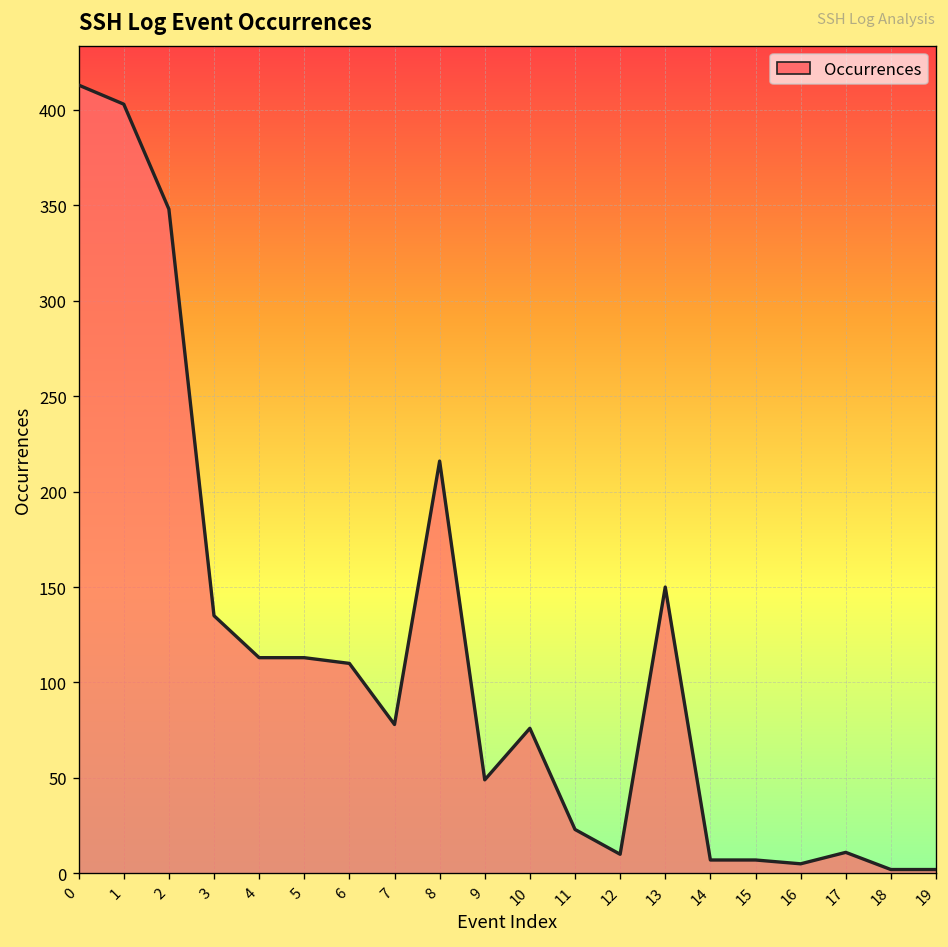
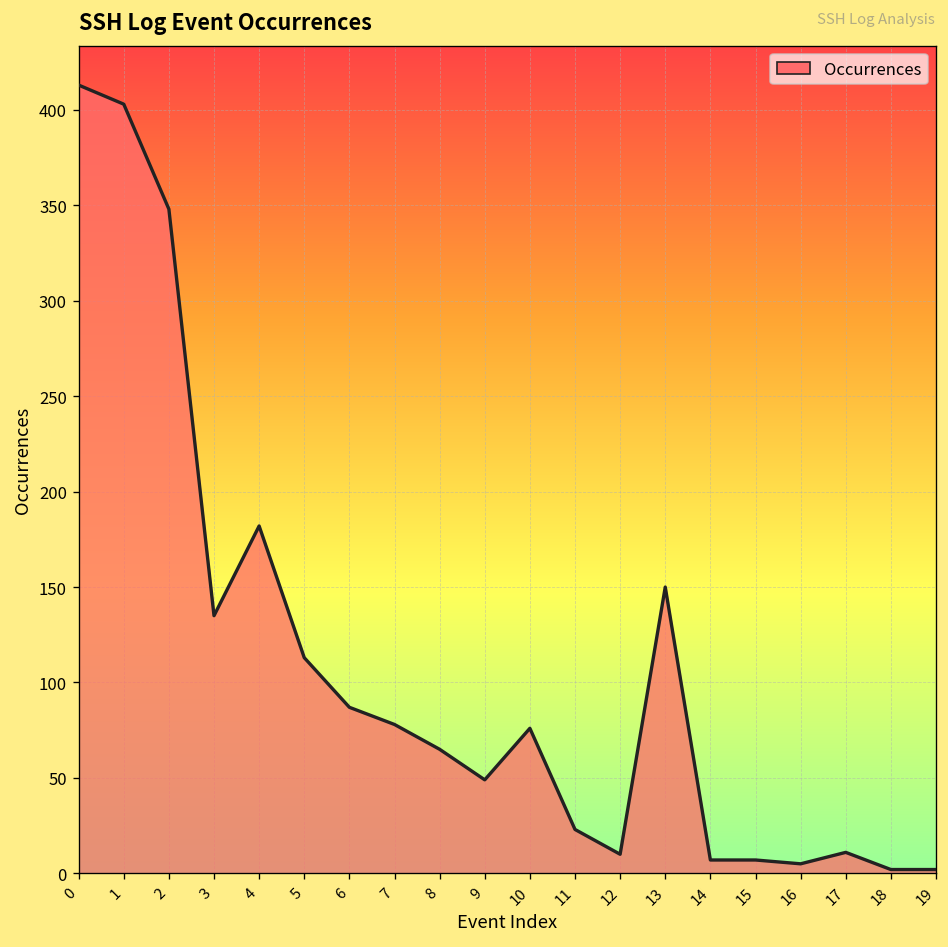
4: 113 -> 182
6: 110 -> 87
8: 216 -> 65
